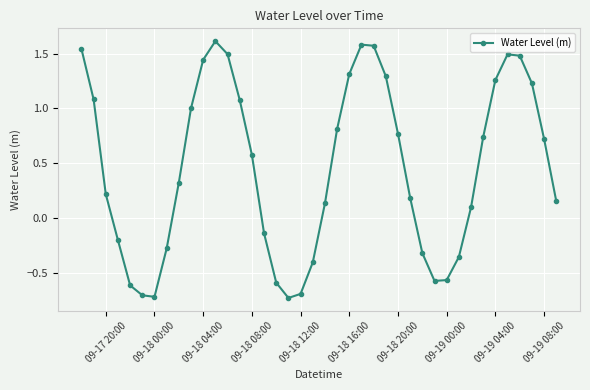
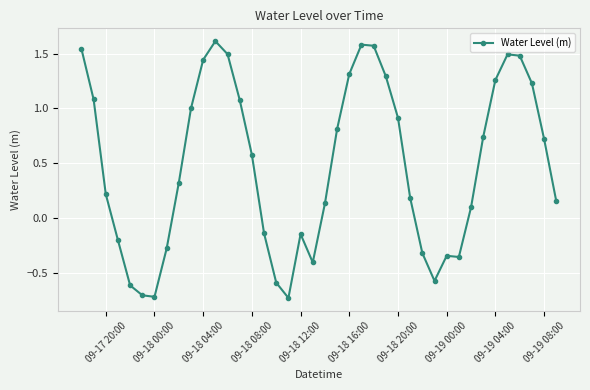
09-18 12:00: -0.69 -> -0.14
09-18 20:00: 0.77 -> 0.92
09-19 00:00: -0.56 -> -0.34
